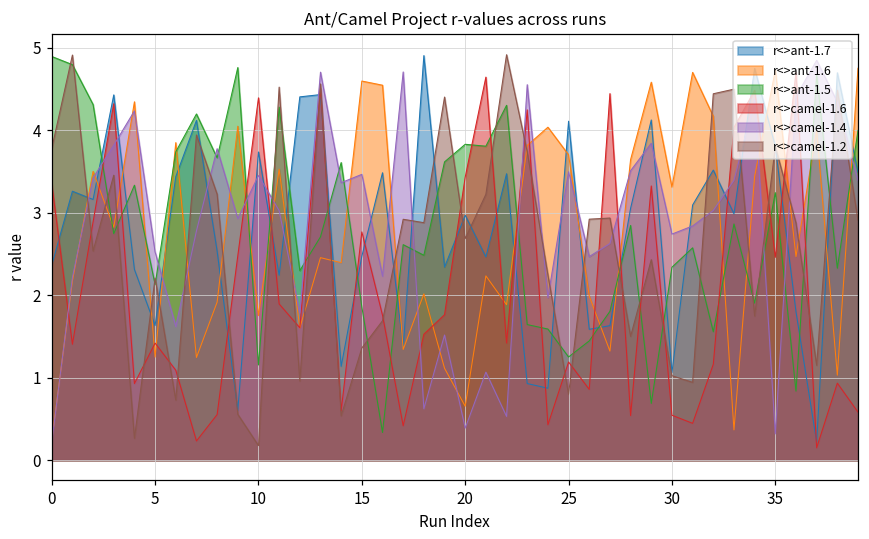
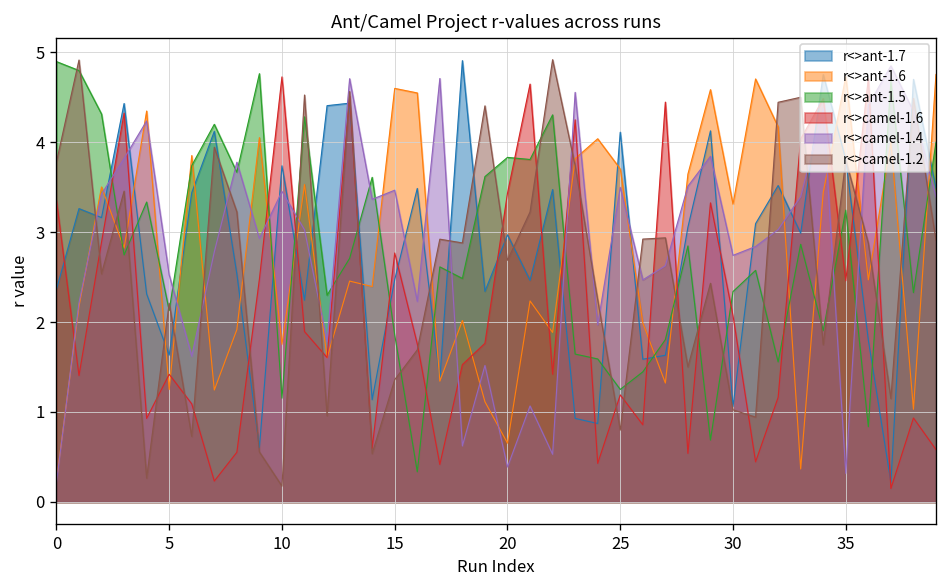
r<>camel-1.6, 10: 4.4 -> 4.7
r<>camel-1.6, 30: 0.5 -> 2.1
